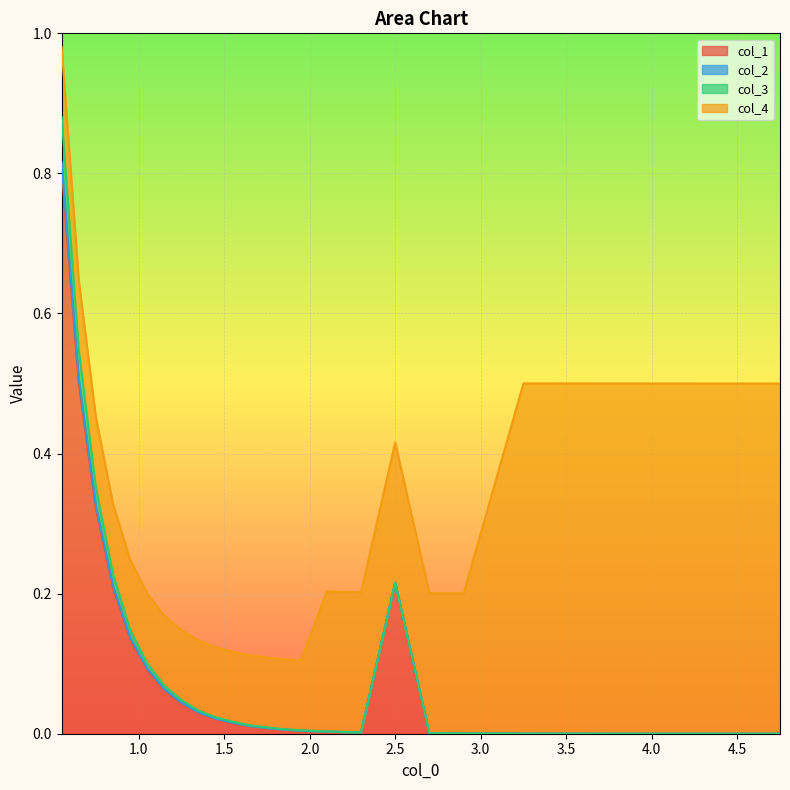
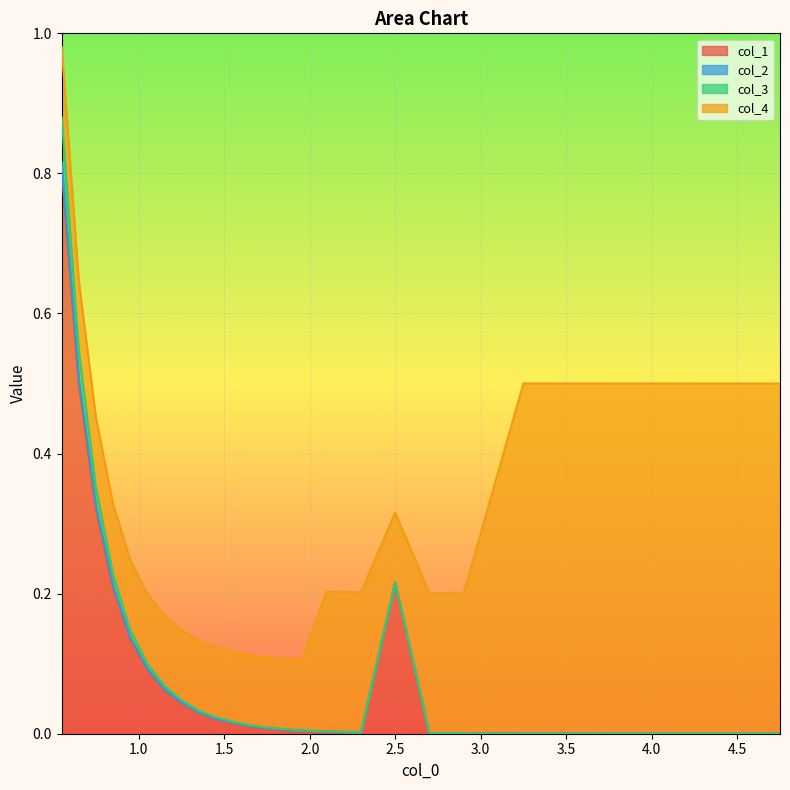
col_4, 2.5: 0.2 -> 0.1
